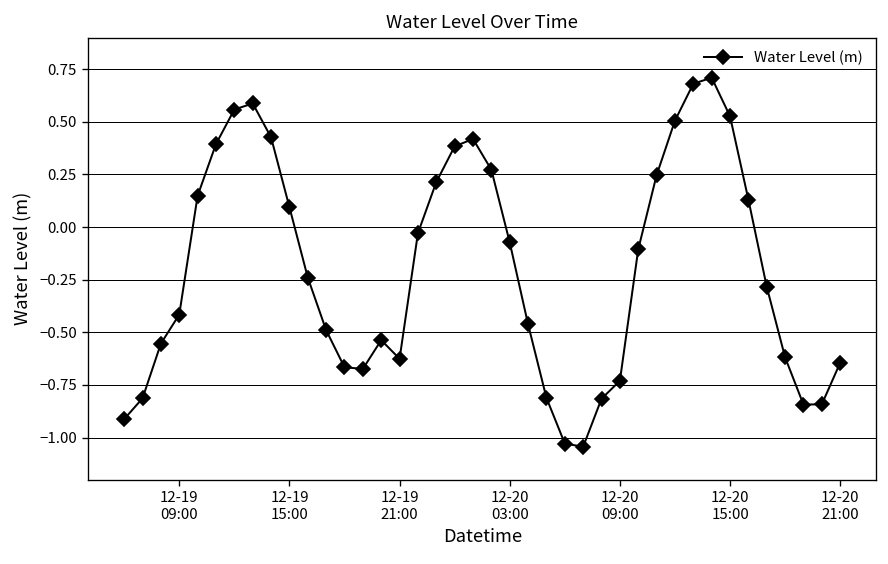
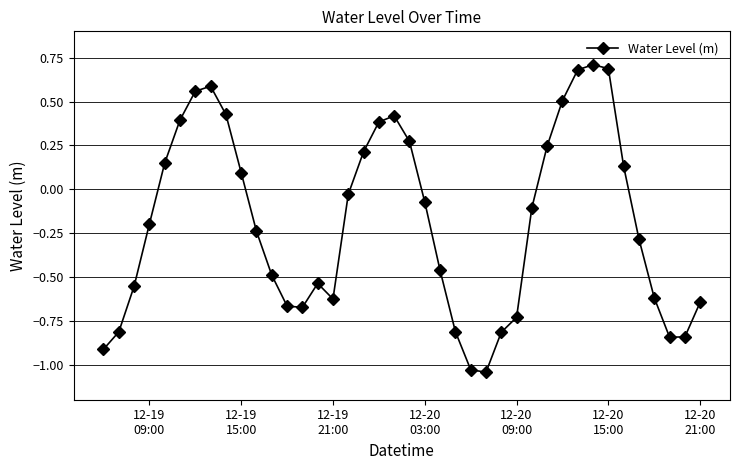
12-19 09:00: -0.42 -> -0.20
12-20 15:00: 0.53 -> 0.69
